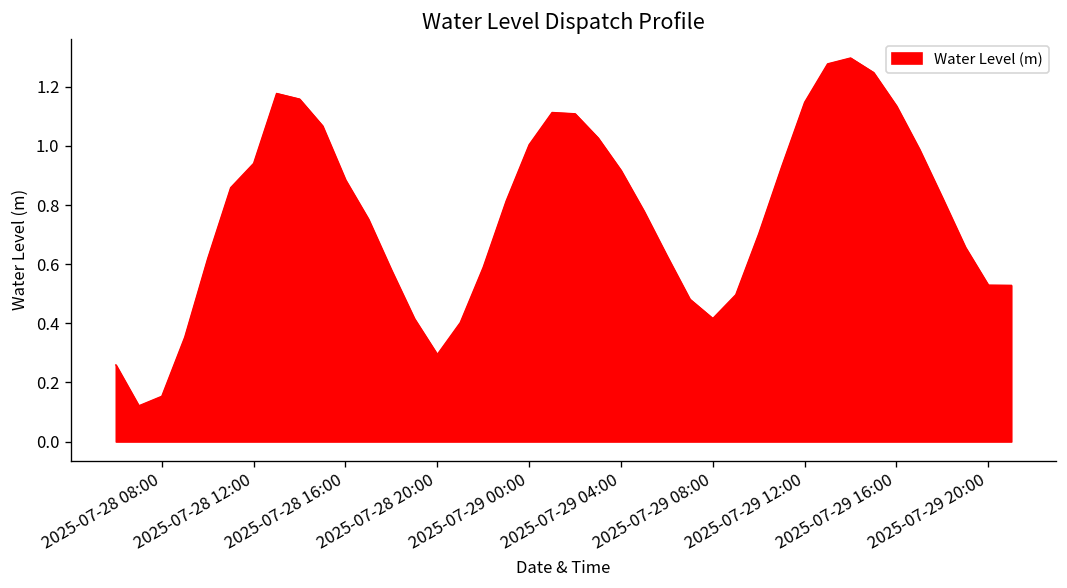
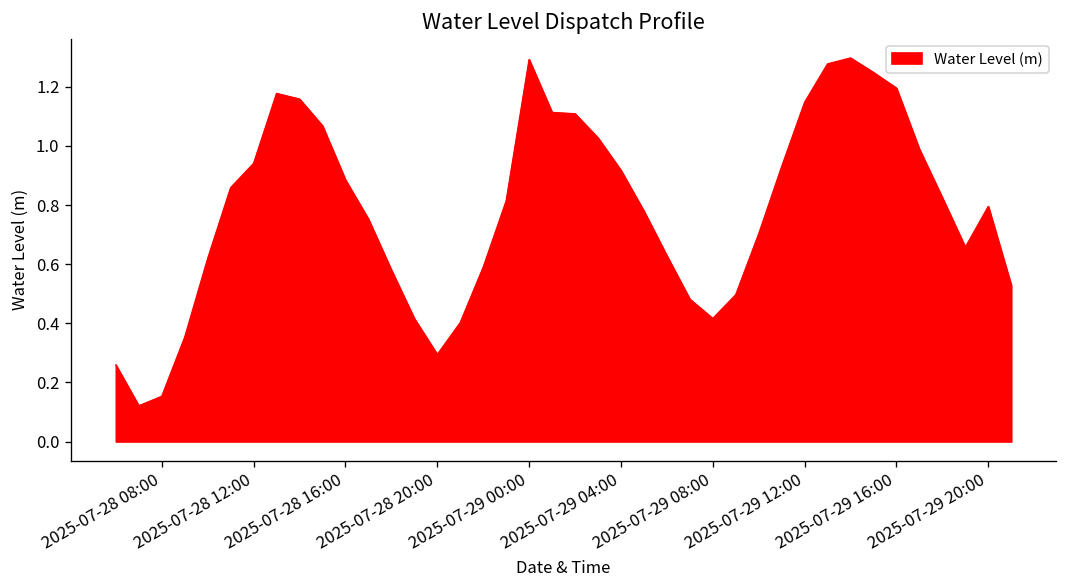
2025-07-29 00:00: 1.00 -> 1.29
2025-07-29 16:00: 1.14 -> 1.20
2025-07-29 20:00: 0.53 -> 0.80
